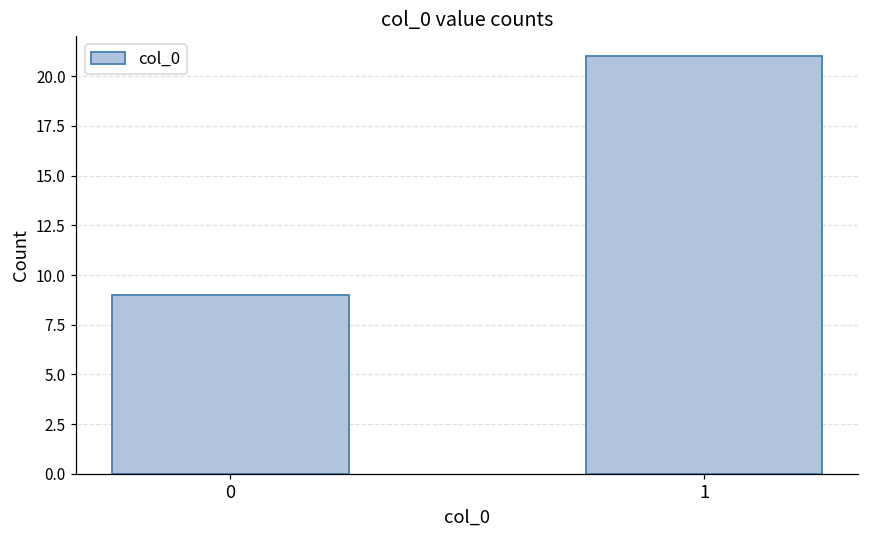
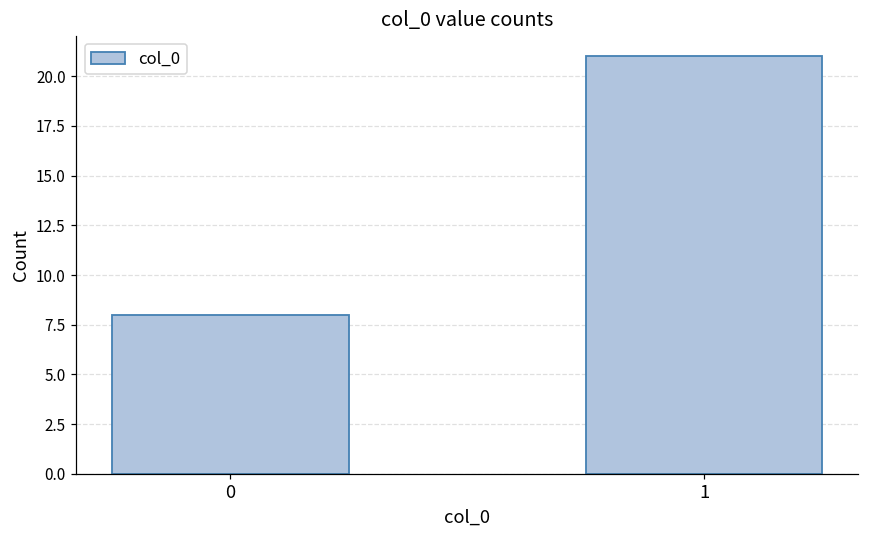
0: 9 -> 8
